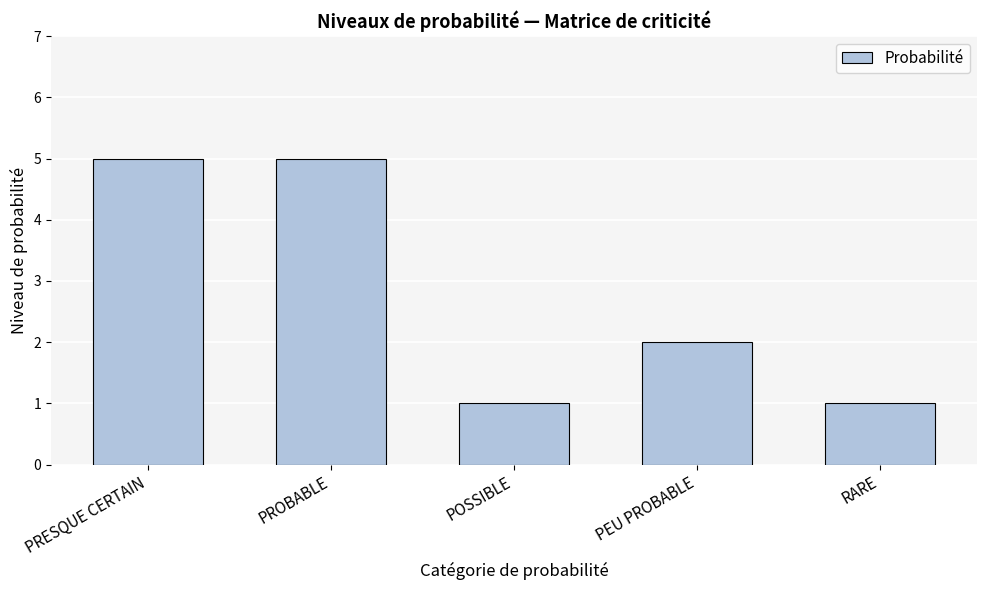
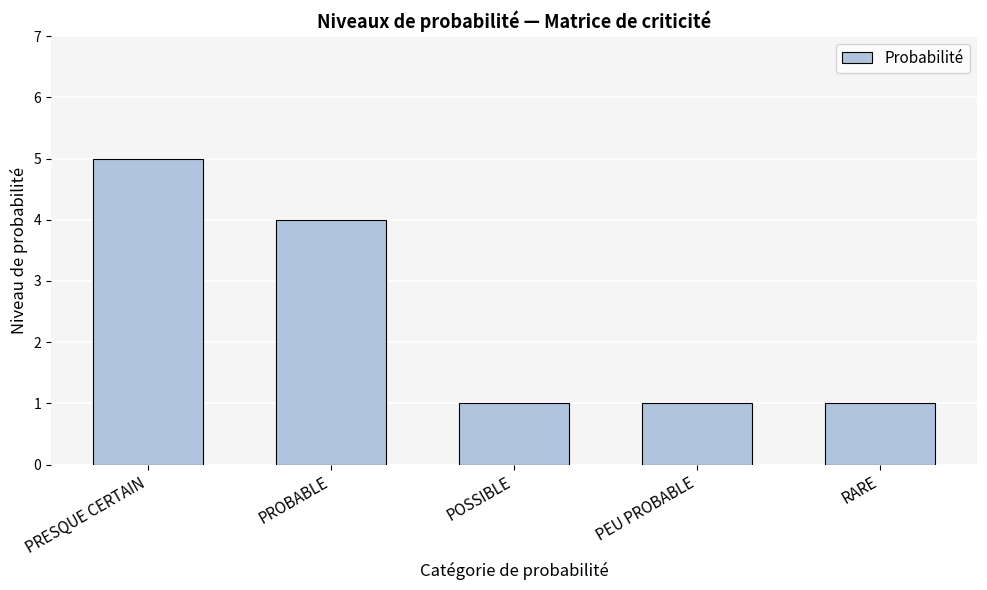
PROBABLE: 5 -> 4
PEU PROBABLE: 2 -> 1
